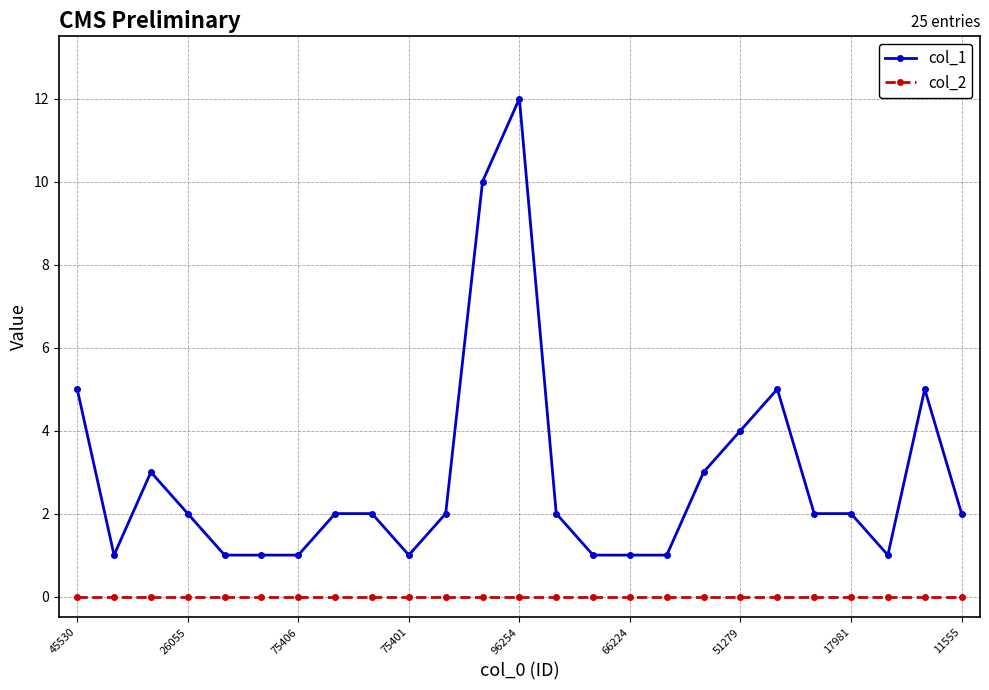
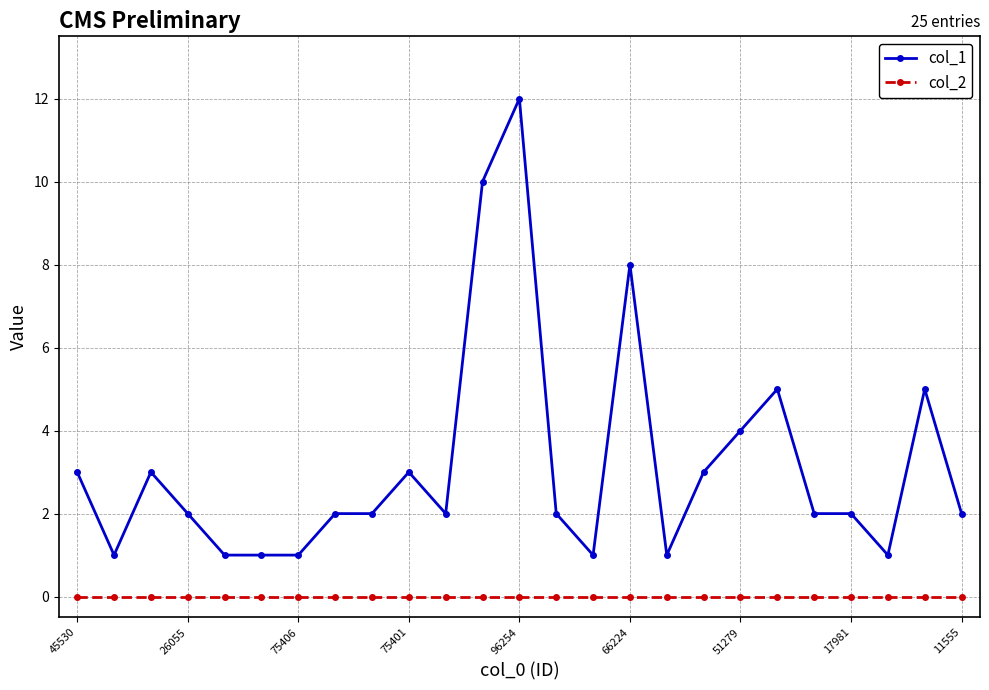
col_1, 45530: 5 -> 3
col_1, 75401: 1 -> 3
col_1, 66224: 1 -> 8
